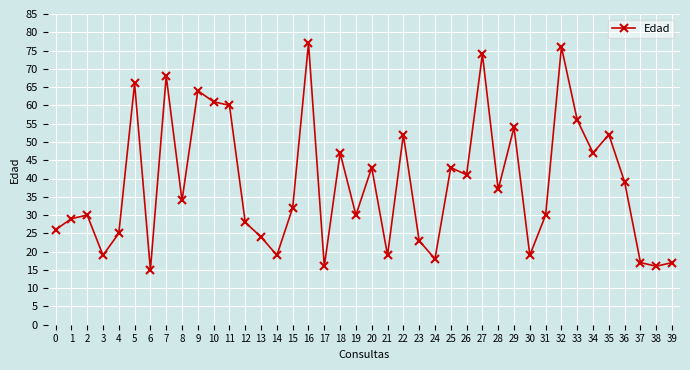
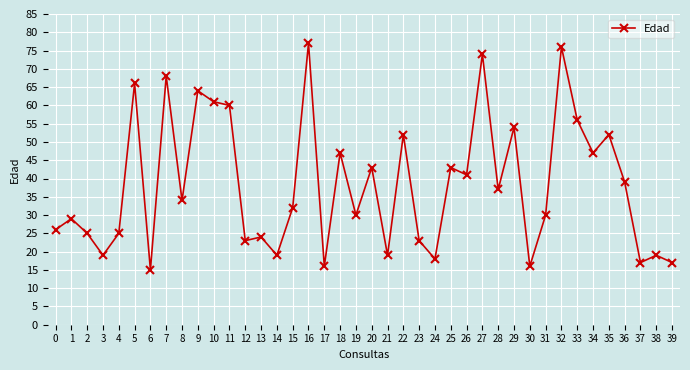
2: 30 -> 25
12: 28 -> 23
30: 19 -> 16
38: 16 -> 19
